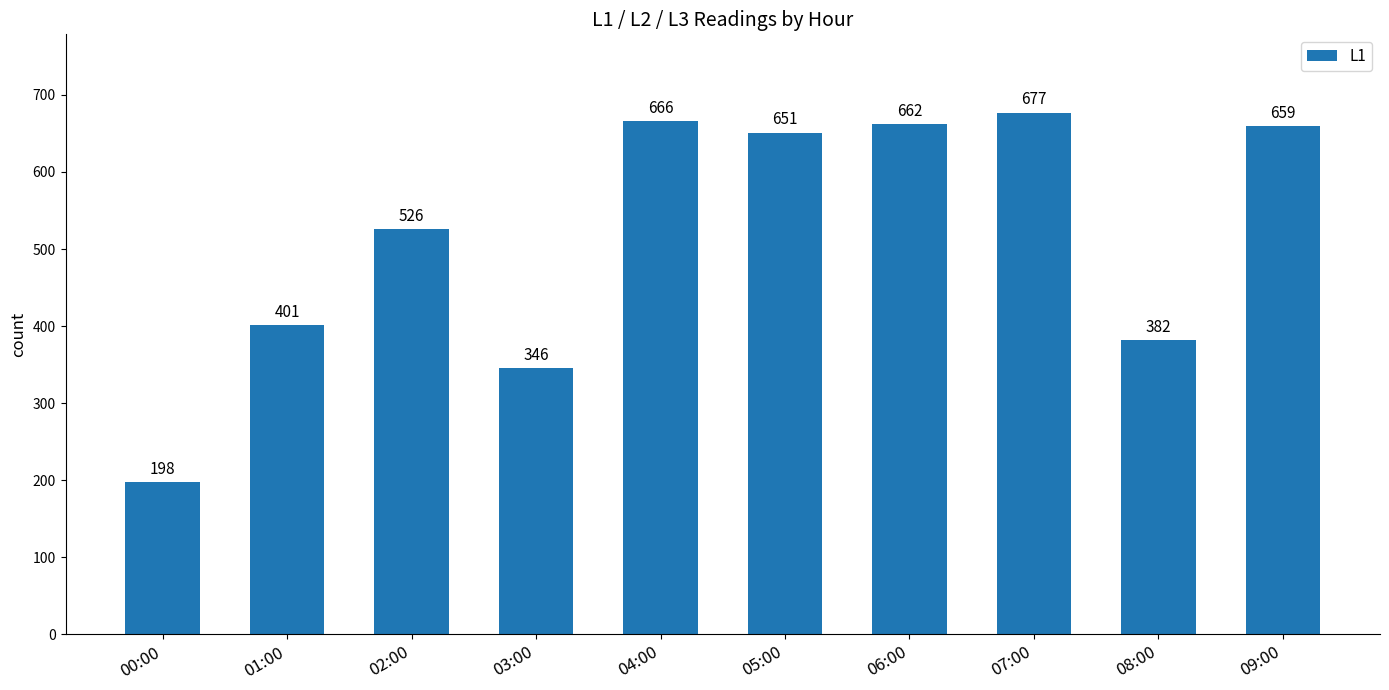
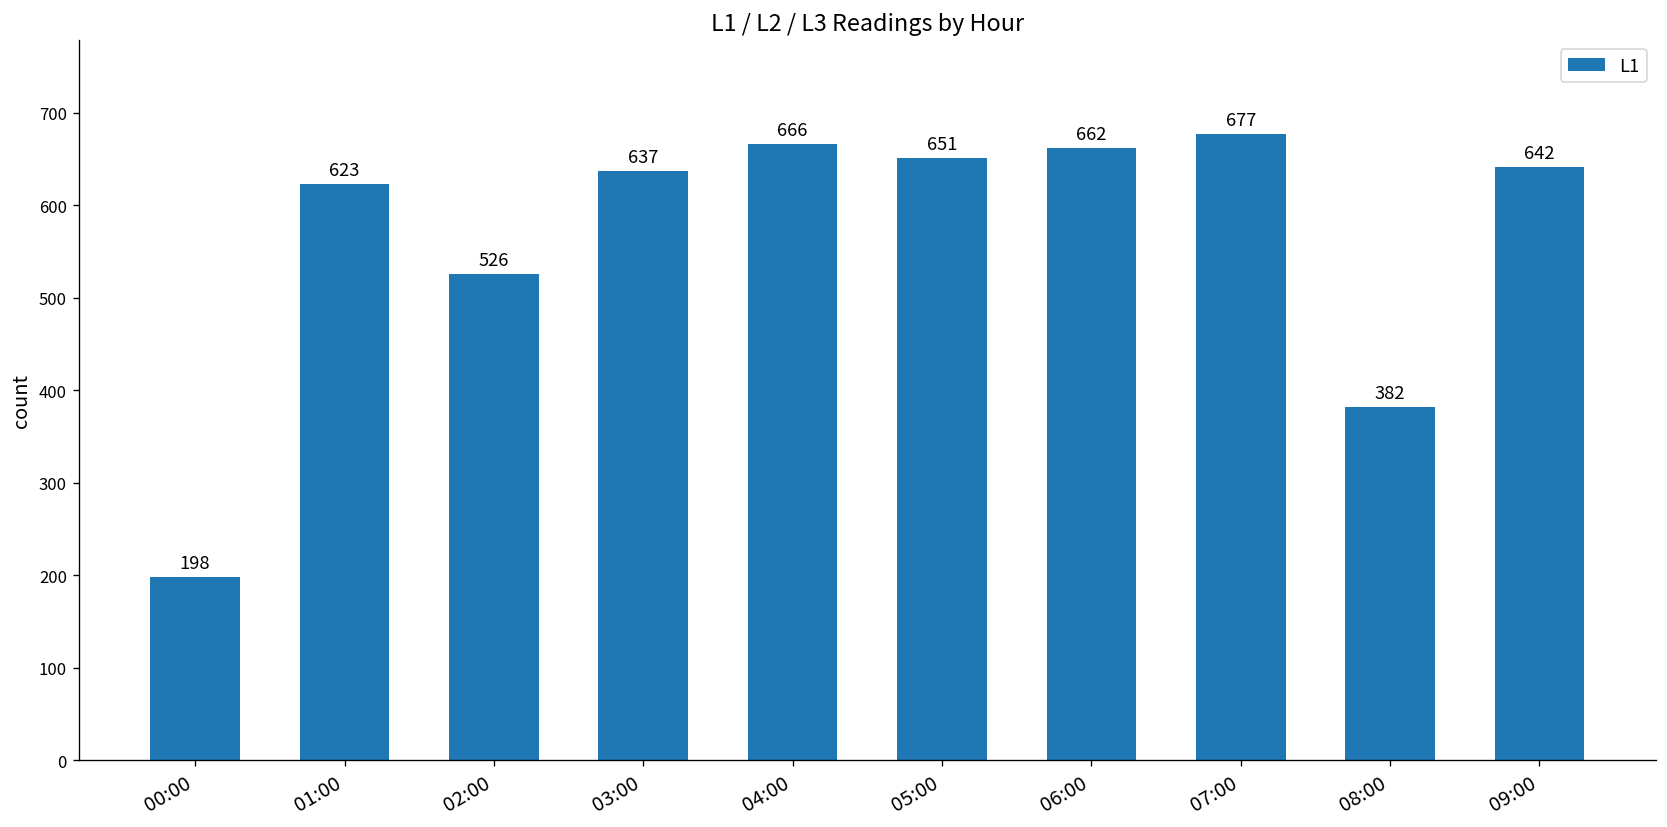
01:00: 401 -> 623
03:00: 346 -> 637
09:00: 659 -> 642
